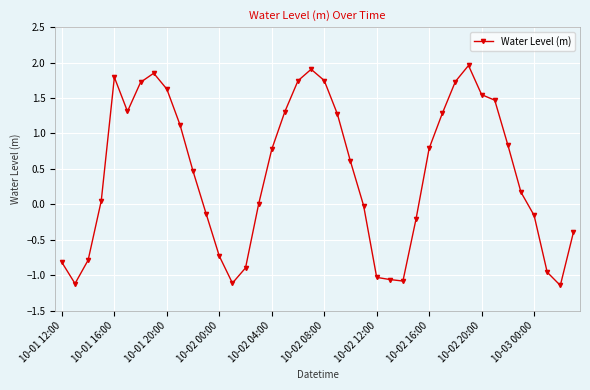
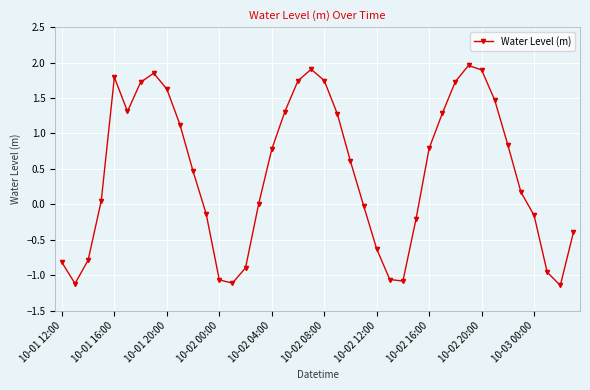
10-02 00:00: -0.7 -> -1.1
10-02 12:00: -1.0 -> -0.6
10-02 20:00: 1.5 -> 1.9
